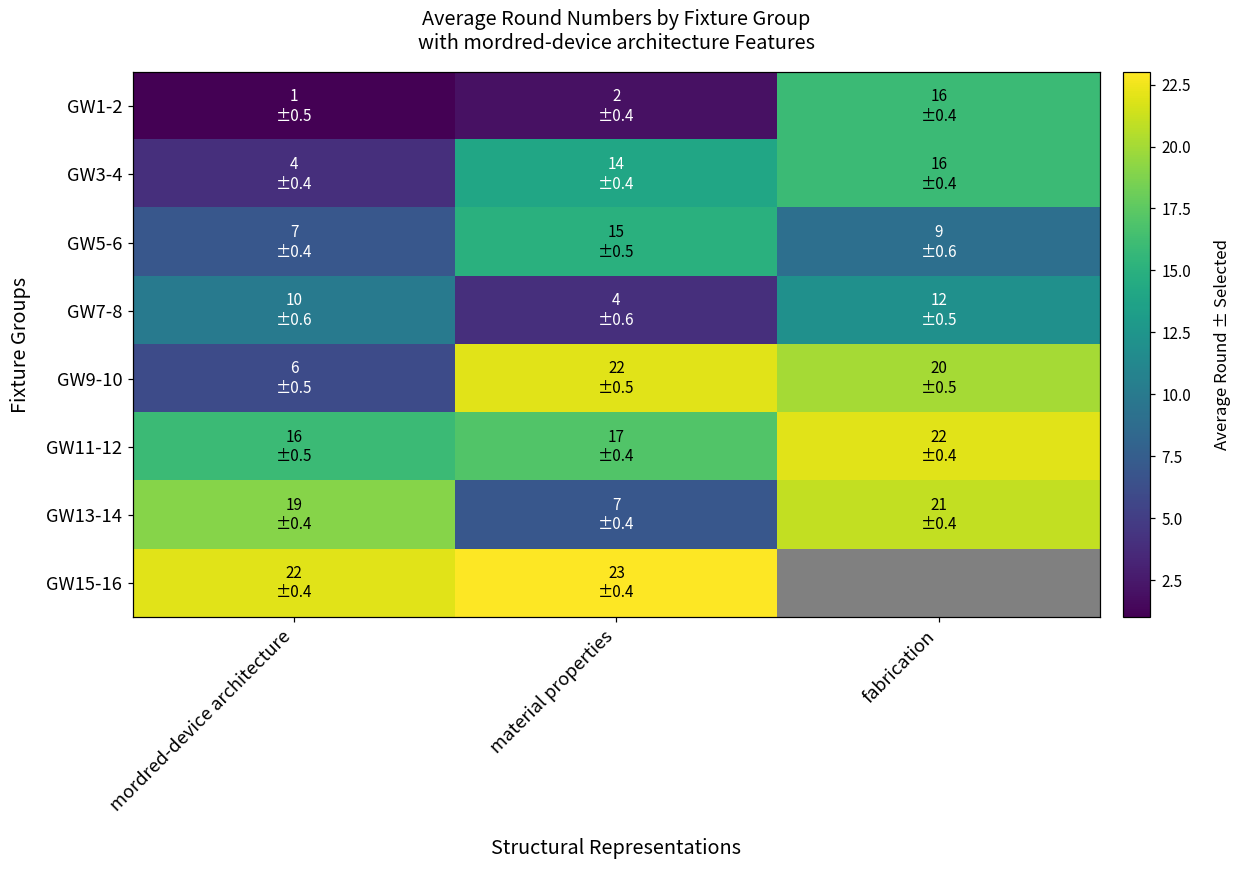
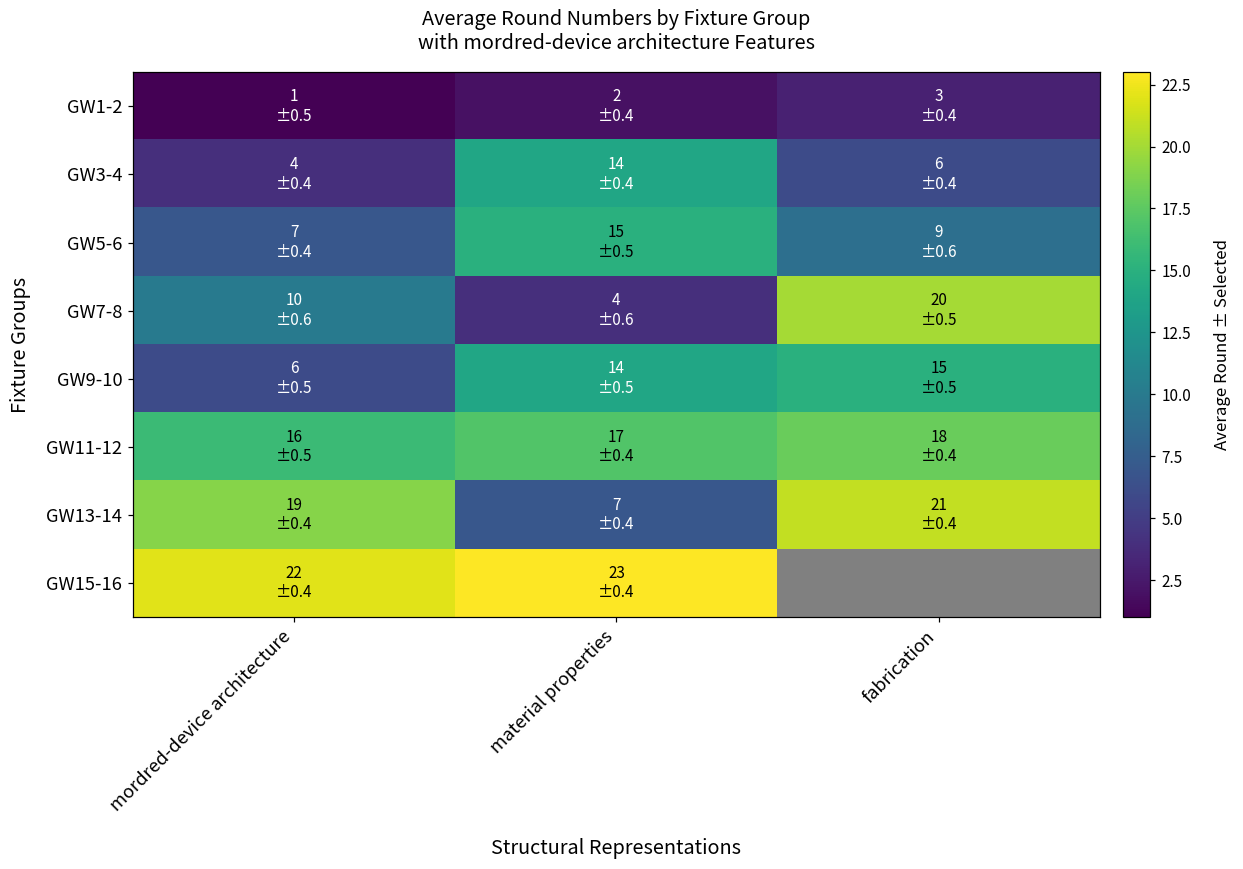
GW1-2, fabrication: 16 -> 3
GW3-4, fabrication: 16 -> 6
GW7-8, fabrication: 12 -> 20
GW9-10, material properties: 22 -> 14
GW9-10, fabrication: 20 -> 15
GW11-12, fabrication: 22 -> 18
